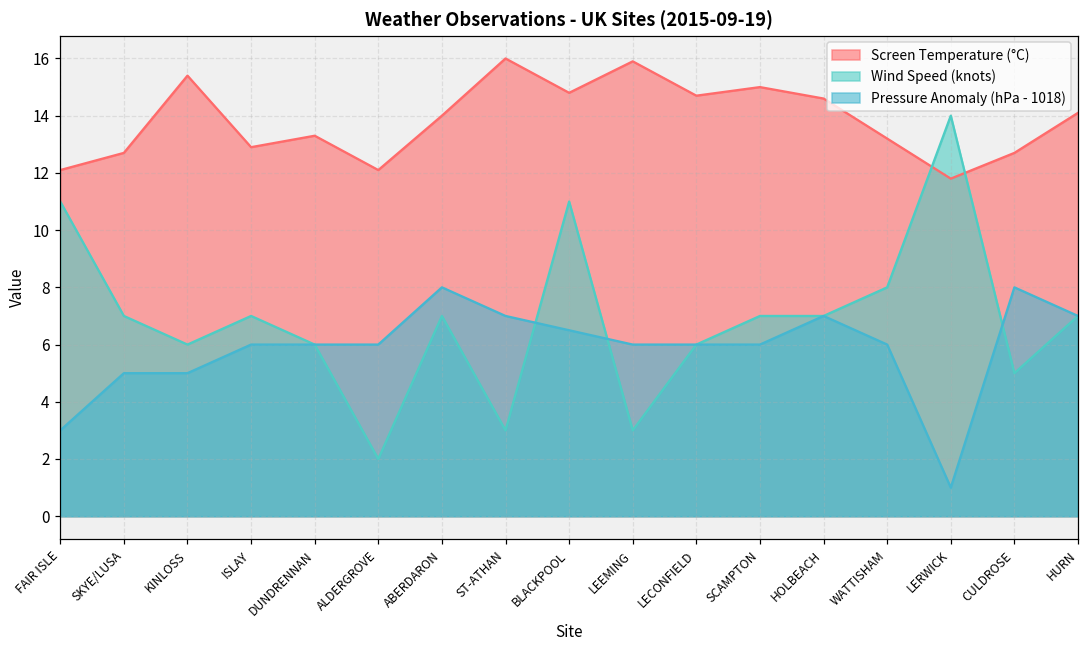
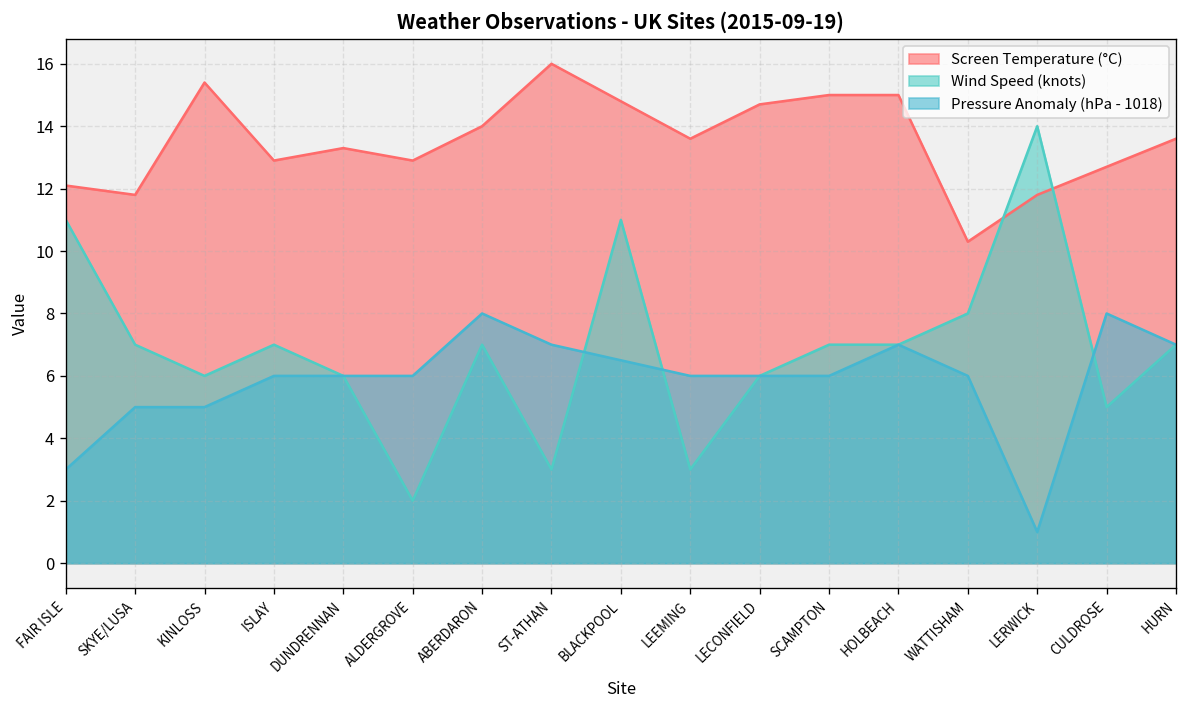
Screen Temperature (°C), SKYE/LUSA: 12.7 -> 11.8
Screen Temperature (°C), ALDERGROVE: 12.1 -> 12.9
Screen Temperature (°C), LEEMING: 15.9 -> 13.6
Screen Temperature (°C), HOLBEACH: 14.6 -> 15.0
Screen Temperature (°C), WATTISHAM: 13.2 -> 10.3
Screen Temperature (°C), HURN: 14.1 -> 13.6
